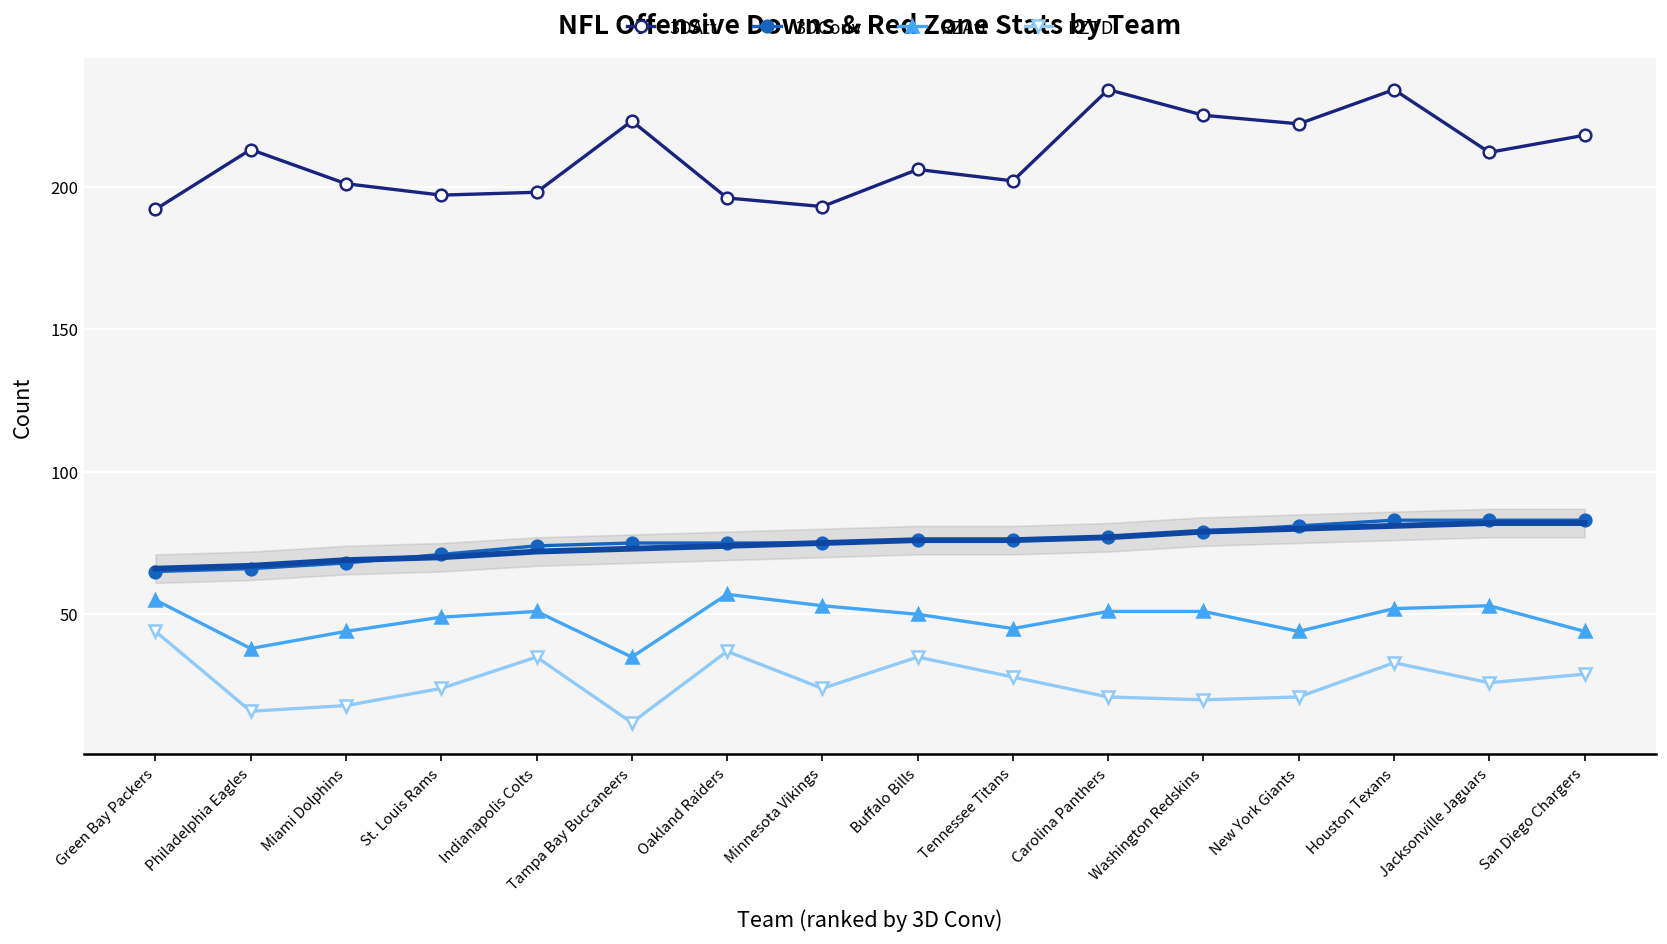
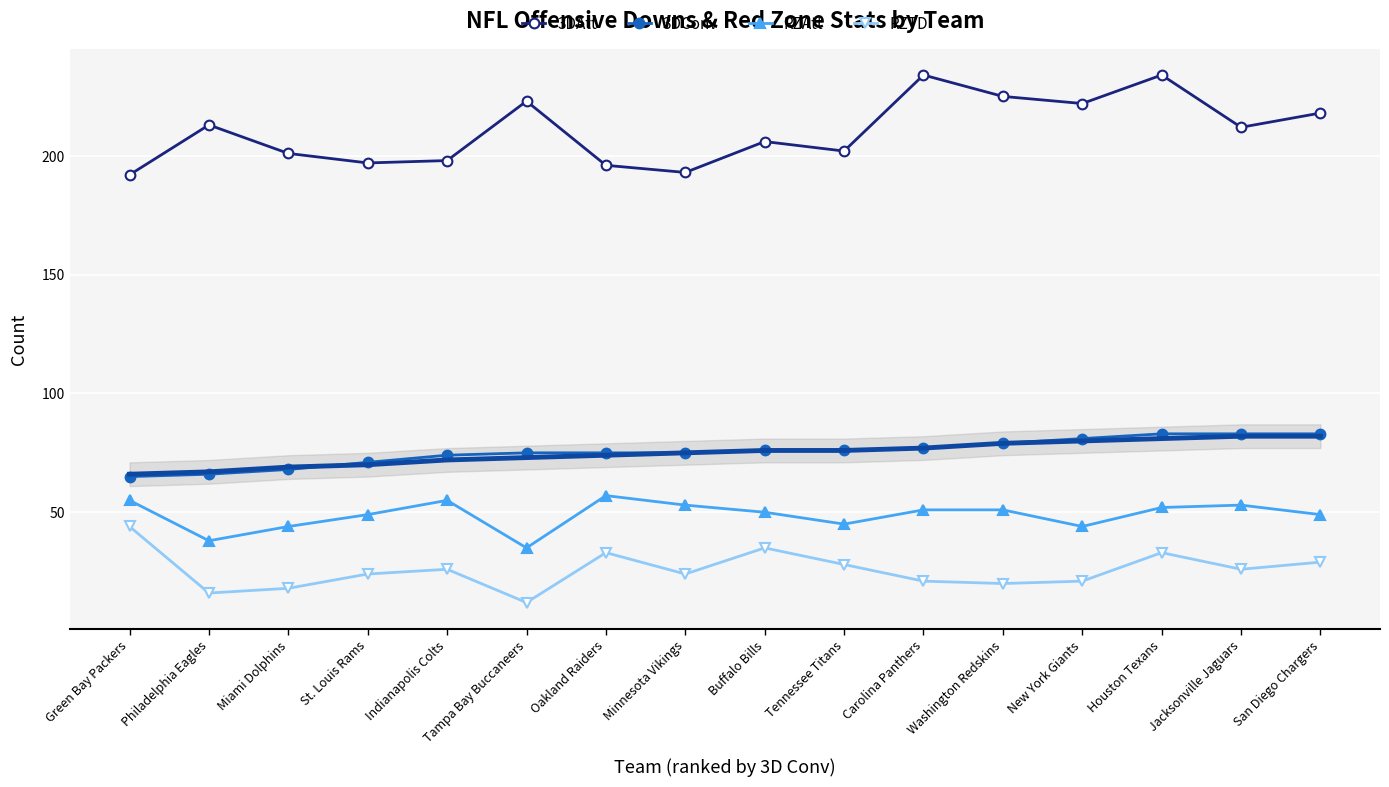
RZAtt, Indianapolis Colts: 51 -> 55
RZTD, Indianapolis Colts: 35 -> 26
RZTD, Oakland Raiders: 37 -> 33
RZAtt, San Diego Chargers: 44 -> 49
